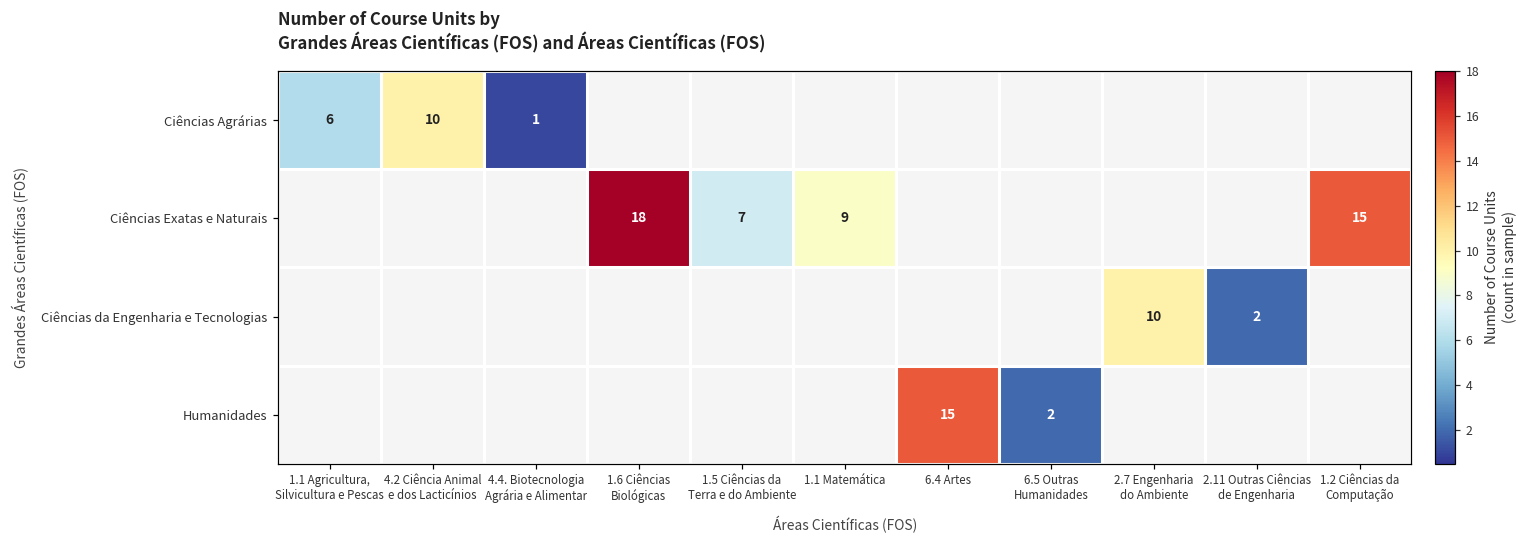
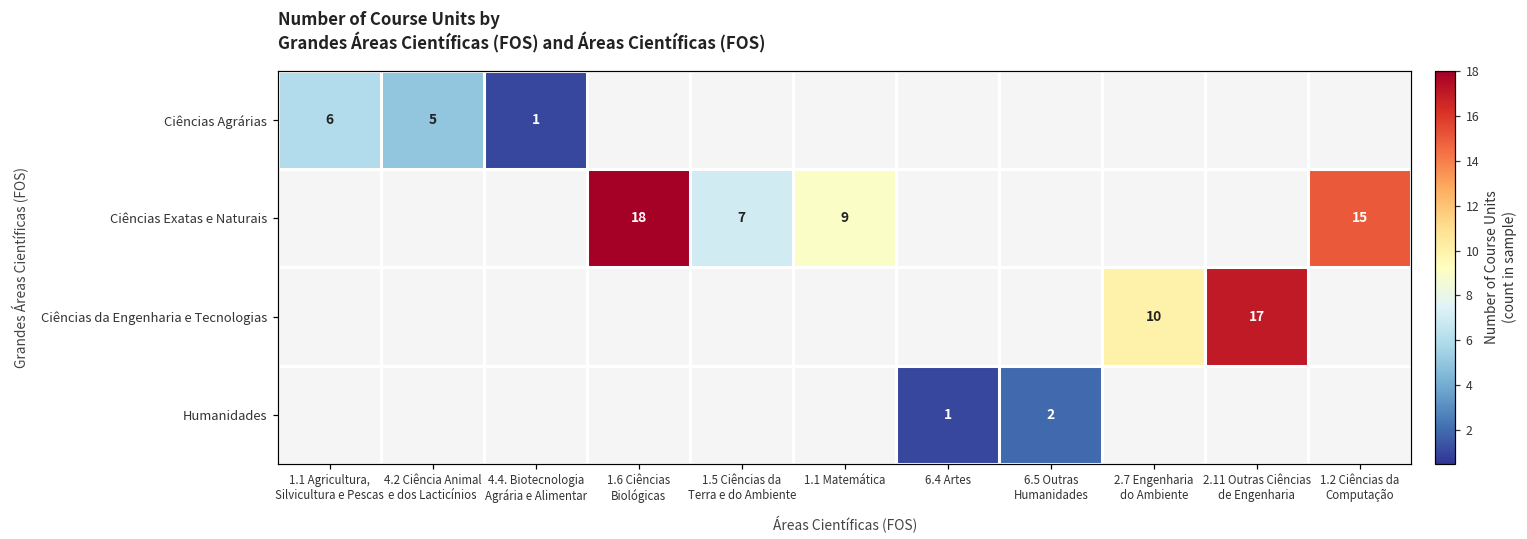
Ciências Agrárias, 4.2 Ciência Animal e dos Lacticínios: 10 -> 5
Ciências da Engenharia e Tecnologias, 2.11 Outras Ciências de Engenharia: 2 -> 17
Humanidades, 6.4 Artes: 15 -> 1
